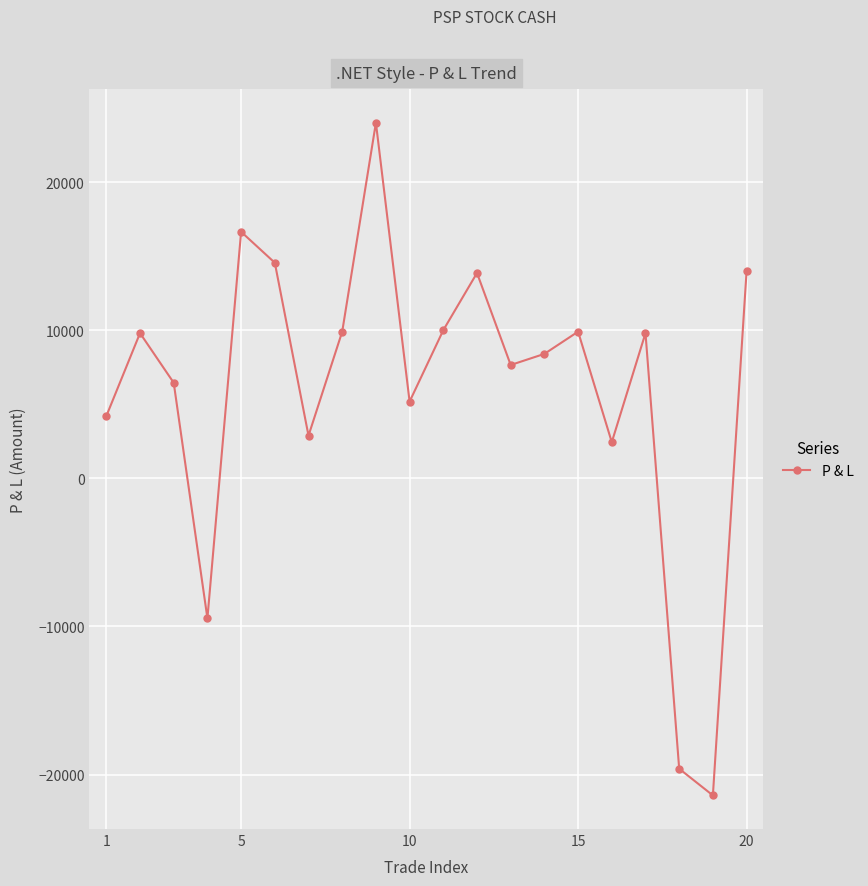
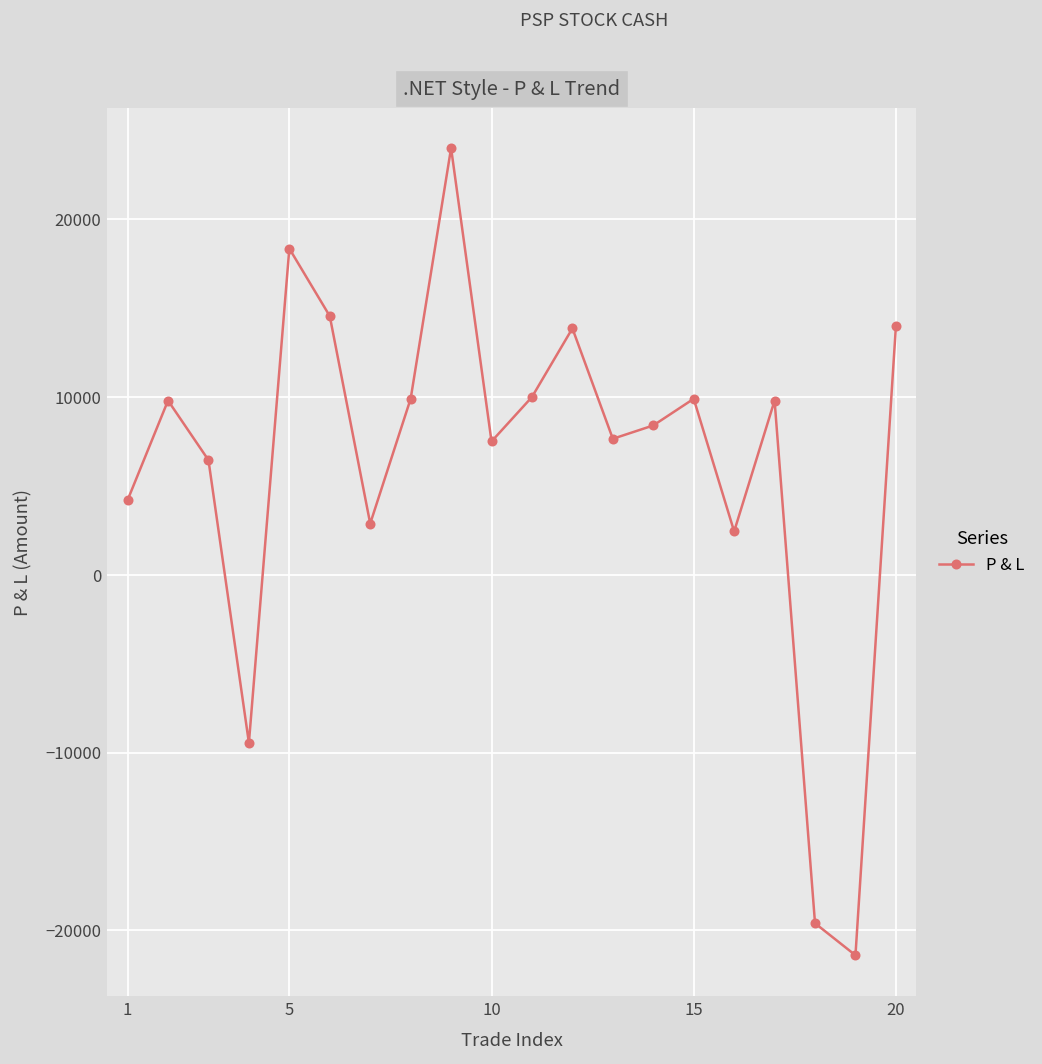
5: 16600 -> 18300
10: 5200 -> 7500
